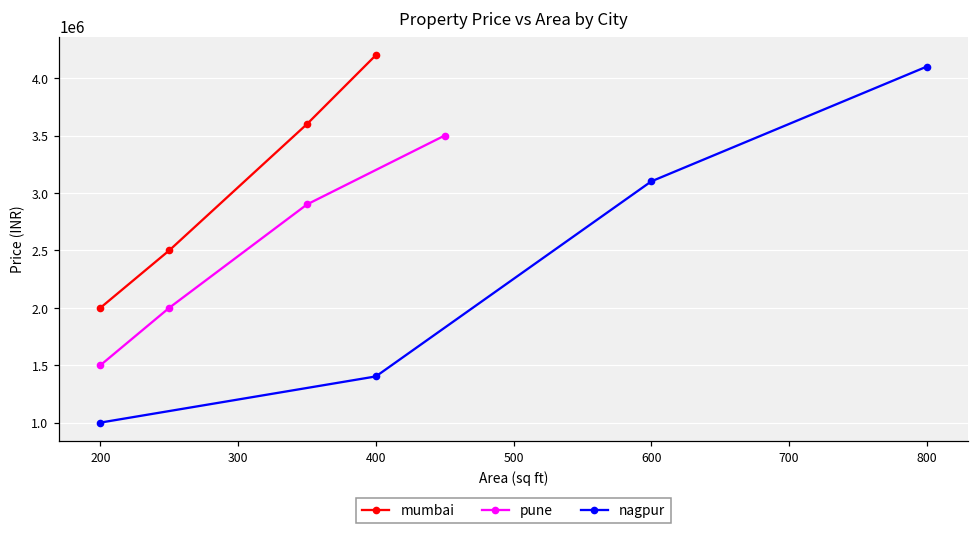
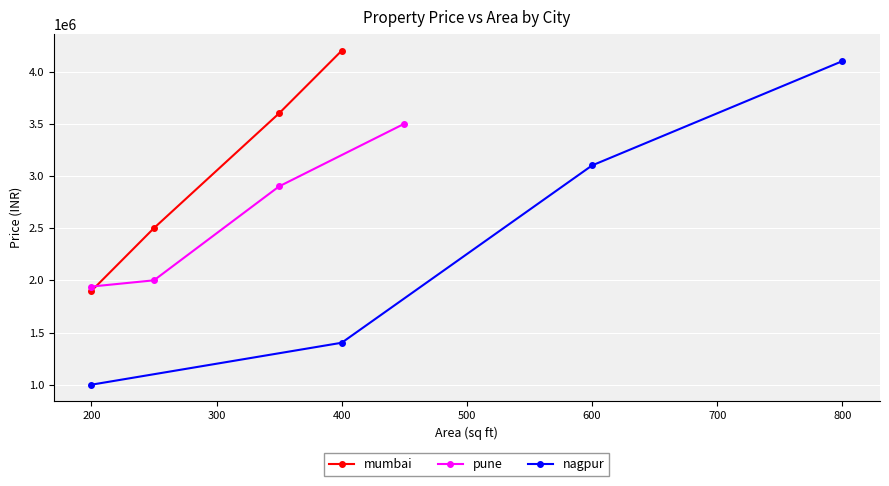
mumbai, 200: 2000000 -> 1900000
pune, 200: 1500000 -> 1940000
